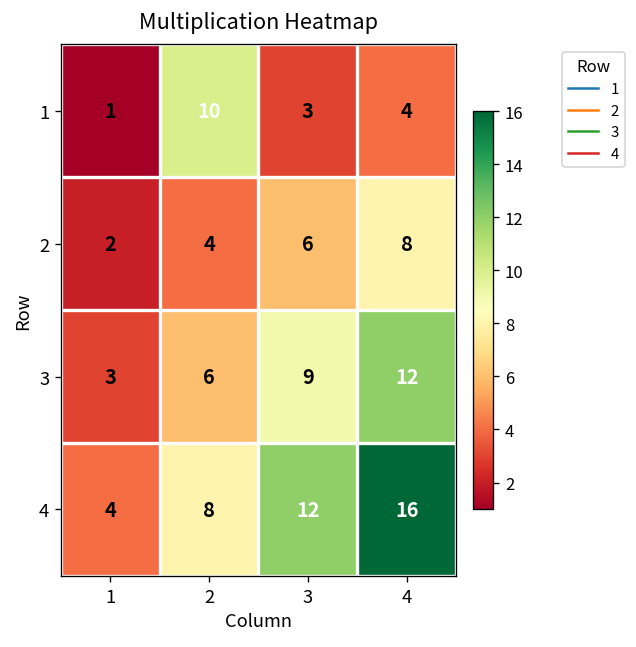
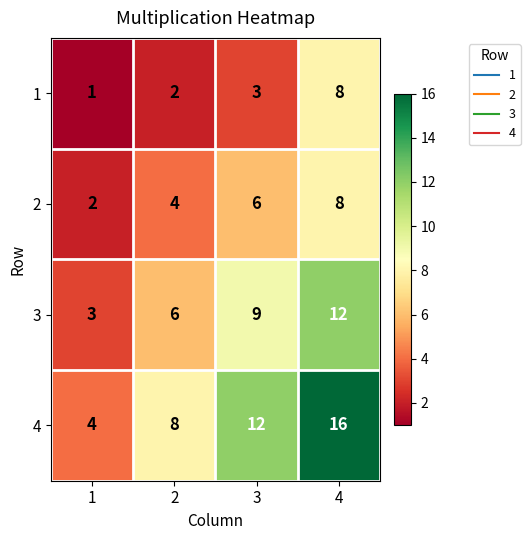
1, 2: 10 -> 2
1, 4: 4 -> 8
